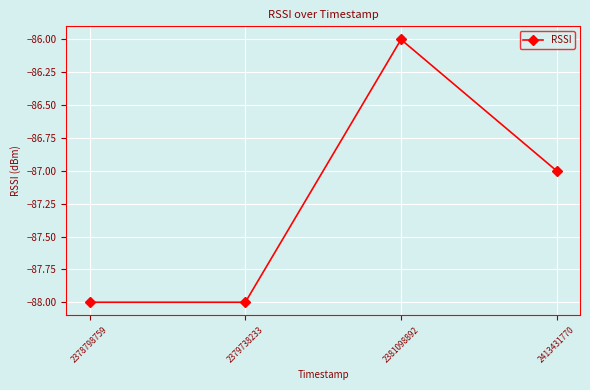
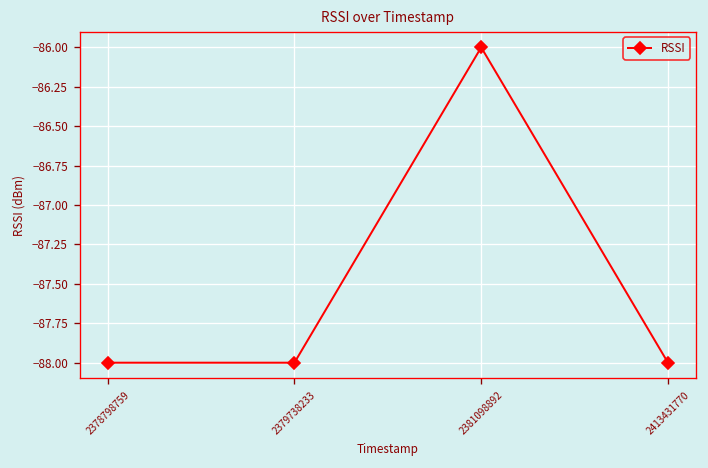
2413431770: -87 -> -88
